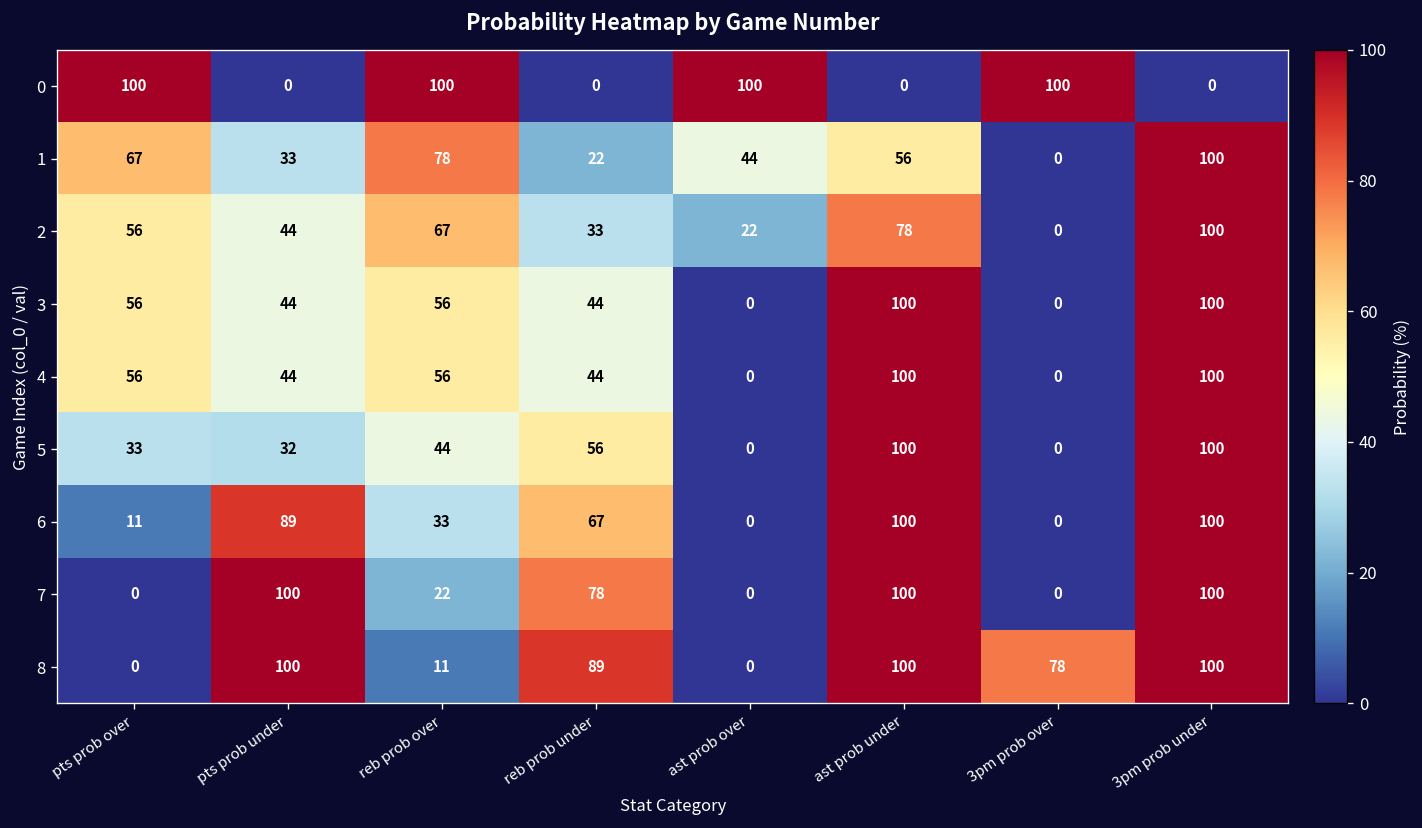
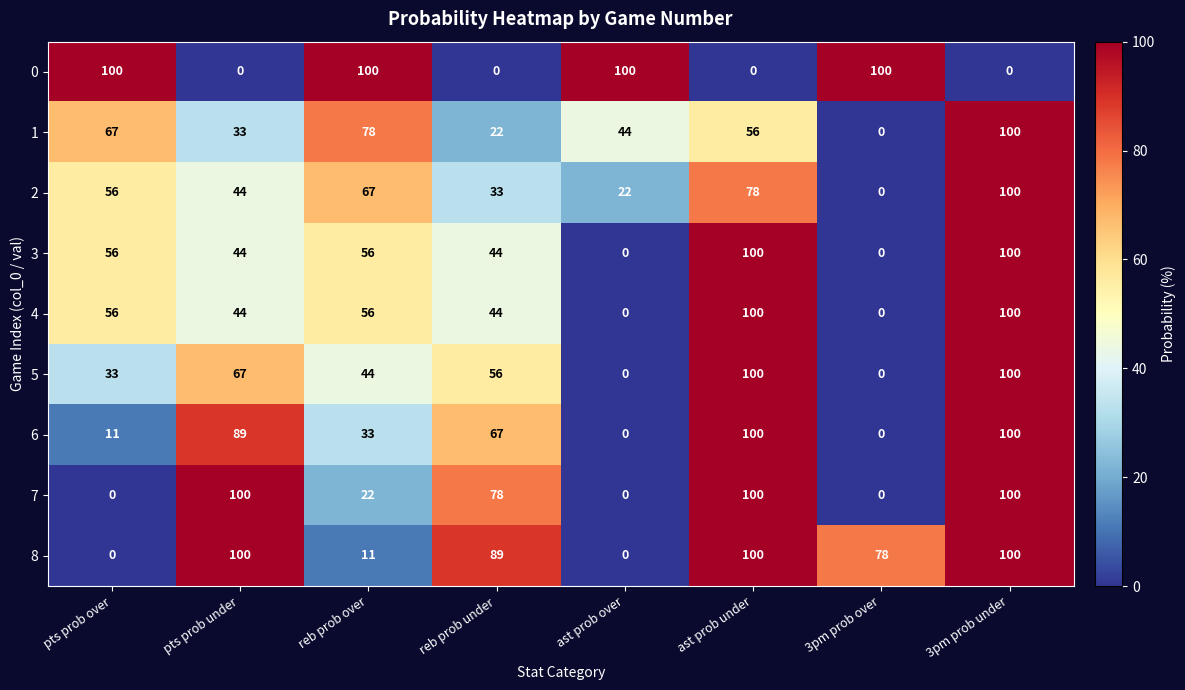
5, pts prob under: 32 -> 67
